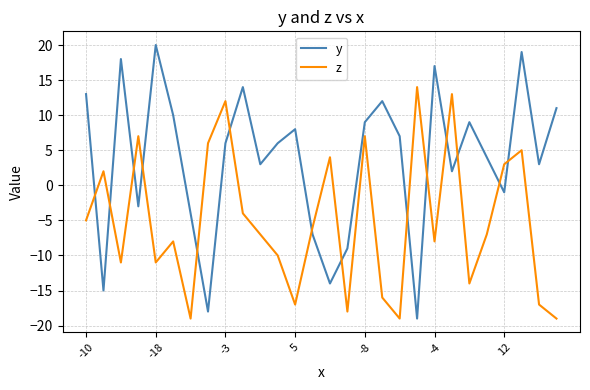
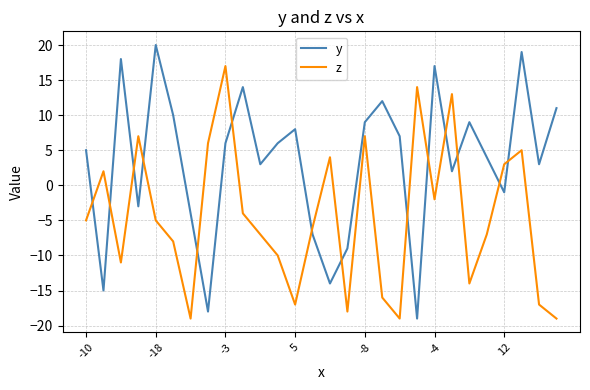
y, -10: 13 -> 5
z, -18: -11 -> -5
z, -3: 12 -> 17
z, -4: -8 -> -2
